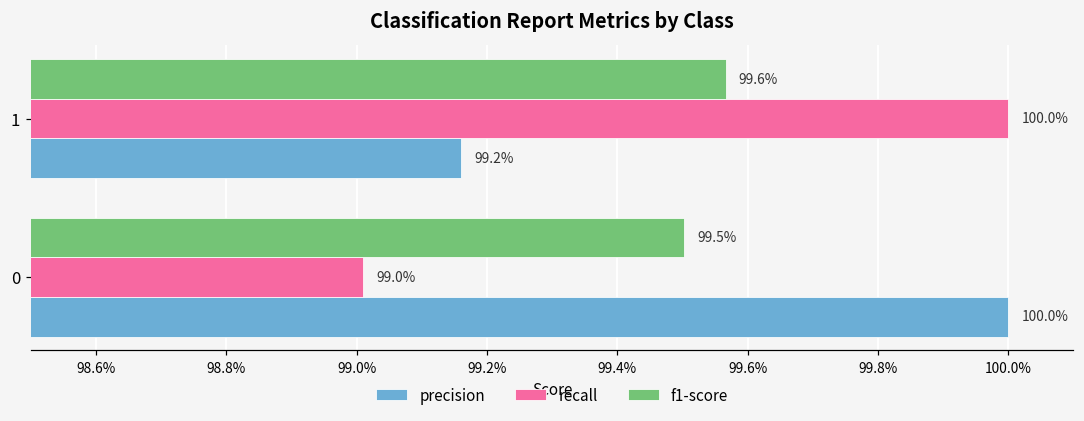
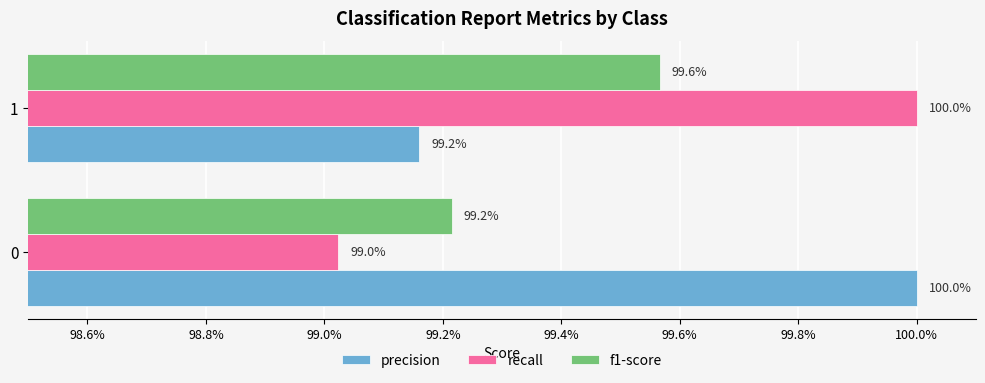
f1-score, 0: 99.5% -> 99.2%
recall, 0: 99.01% -> 99.02%
